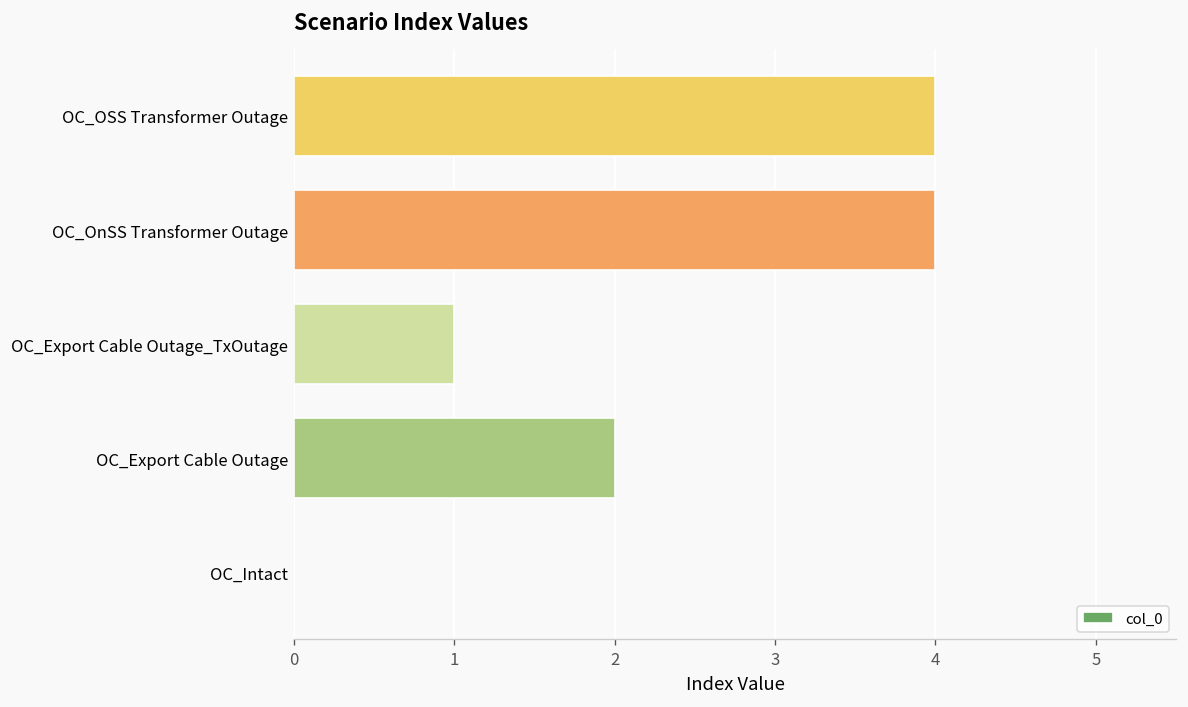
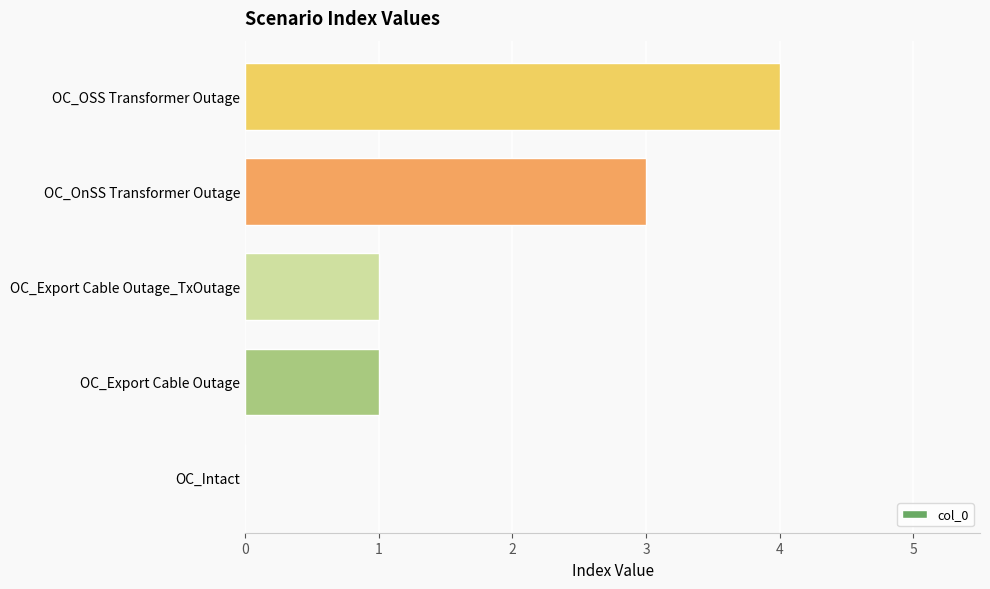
OC_OnSS Transformer Outage: 4 -> 3
OC_Export Cable Outage: 2 -> 1
